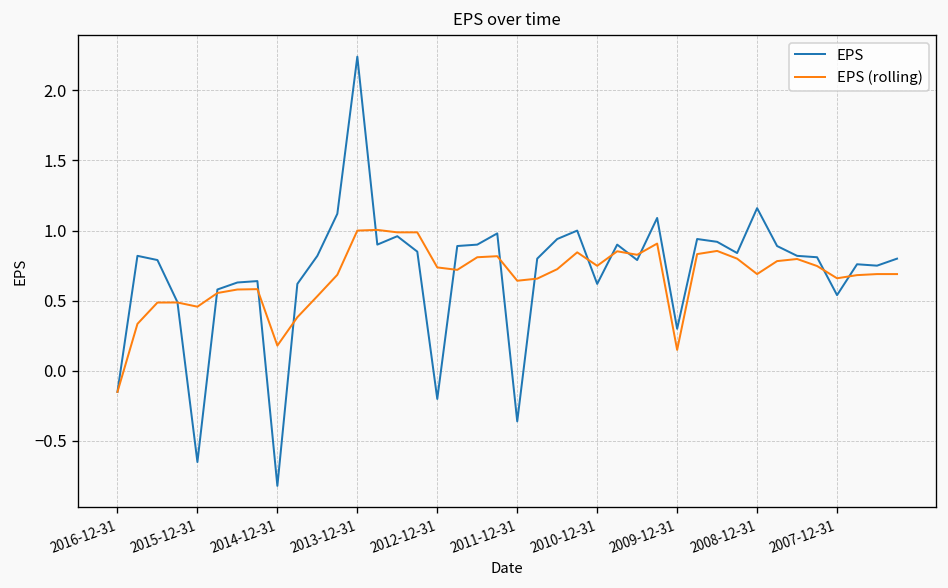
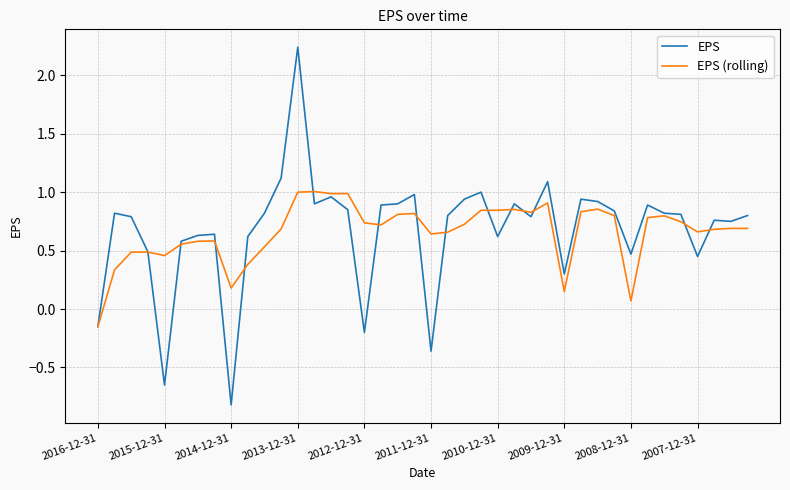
EPS (rolling), 2010-12-31: 0.75 -> 0.85
EPS, 2008-12-31: 1.16 -> 0.47
EPS (rolling), 2008-12-31: 0.69 -> 0.07
EPS, 2007-12-31: 0.54 -> 0.45
